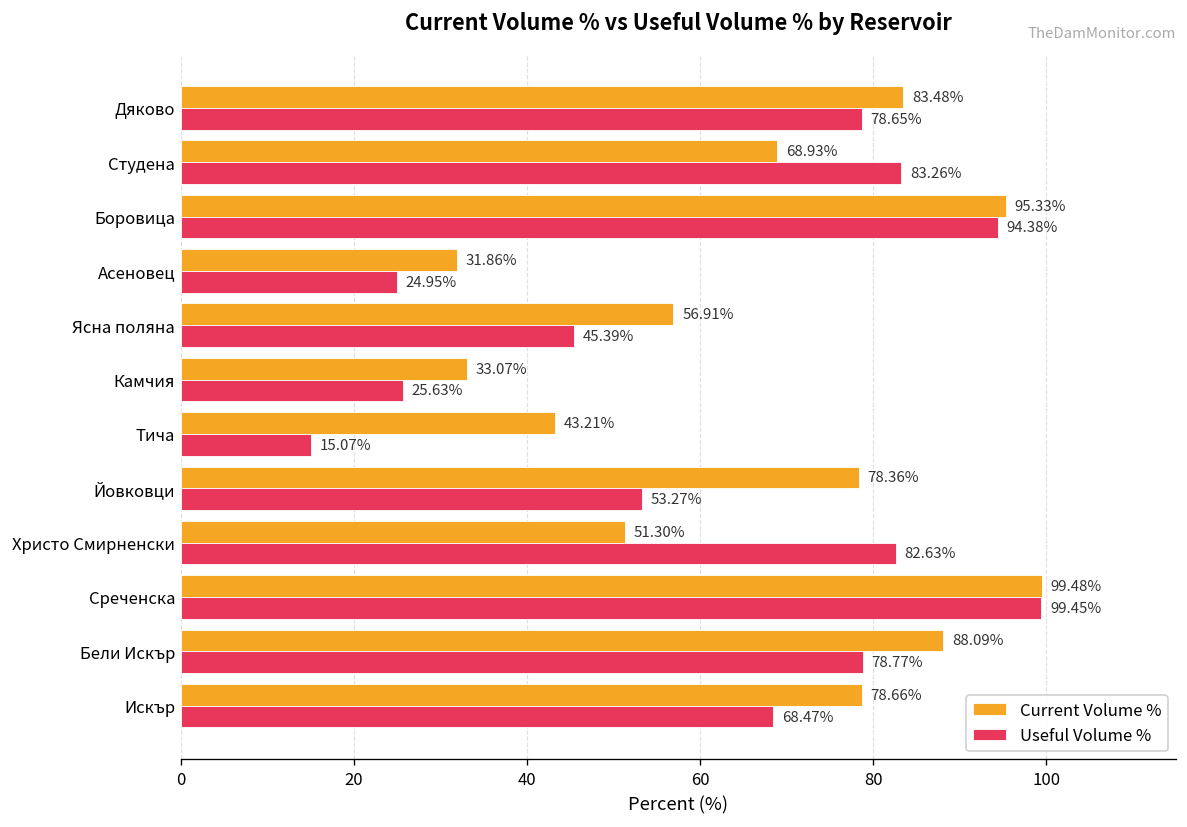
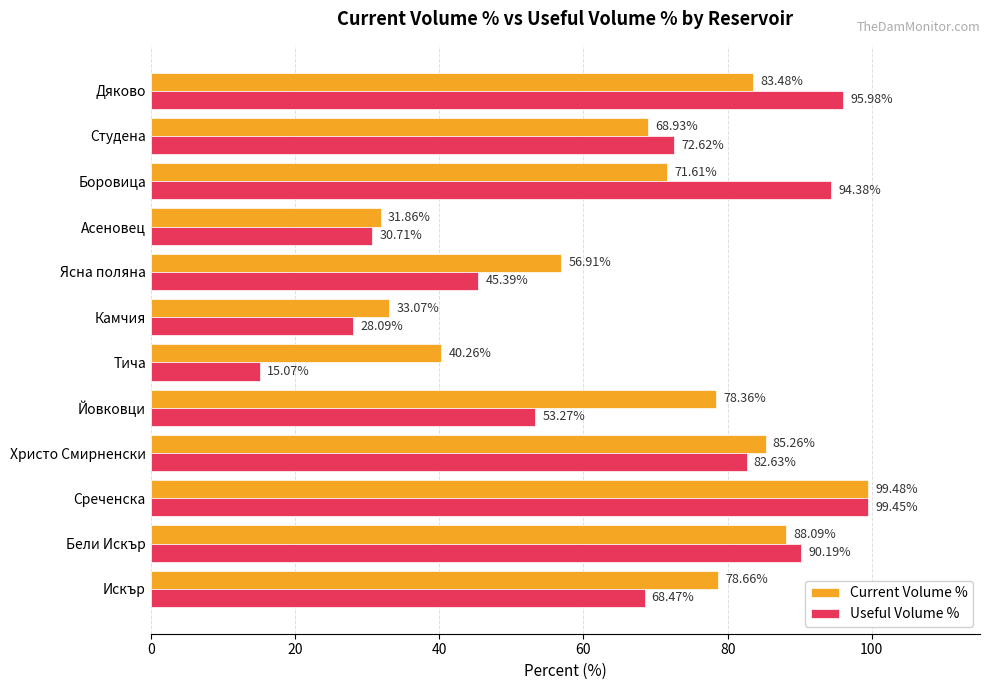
Useful Volume %, Дяково: 78.65% -> 95.98%
Useful Volume %, Студена: 83.26% -> 72.62%
Current Volume %, Боровица: 95.33% -> 71.61%
Useful Volume %, Асеновец: 24.95% -> 30.71%
Useful Volume %, Камчия: 25.63% -> 28.09%
Current Volume %, Тича: 43.21% -> 40.26%
Current Volume %, Христо Смирненски: 51.30% -> 85.26%
Useful Volume %, Бели Искър: 78.77% -> 90.19%
